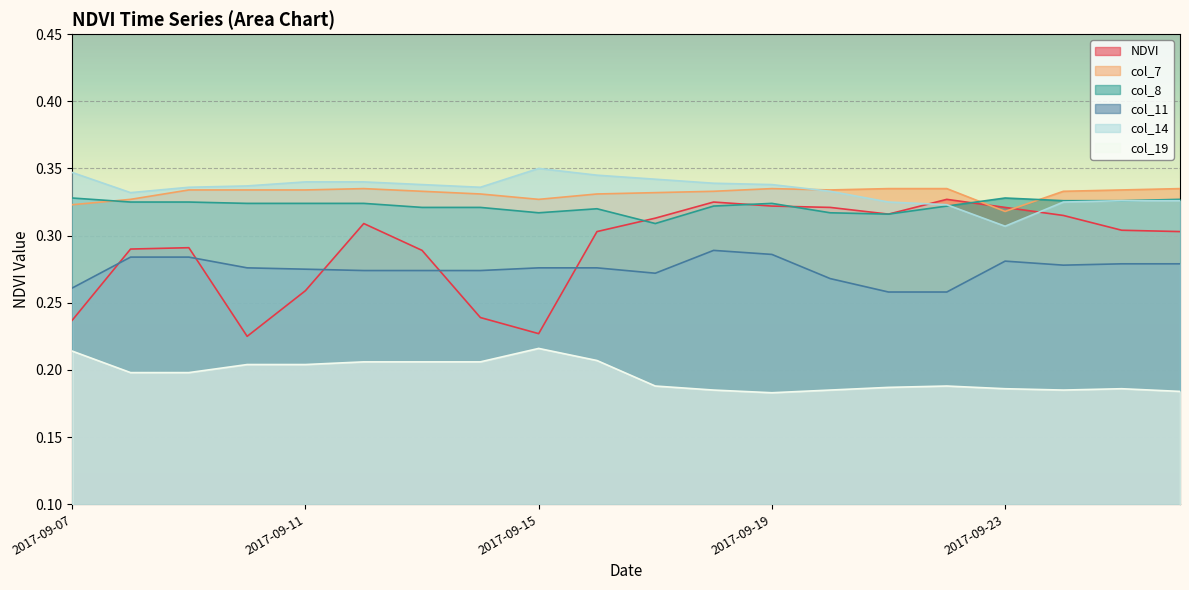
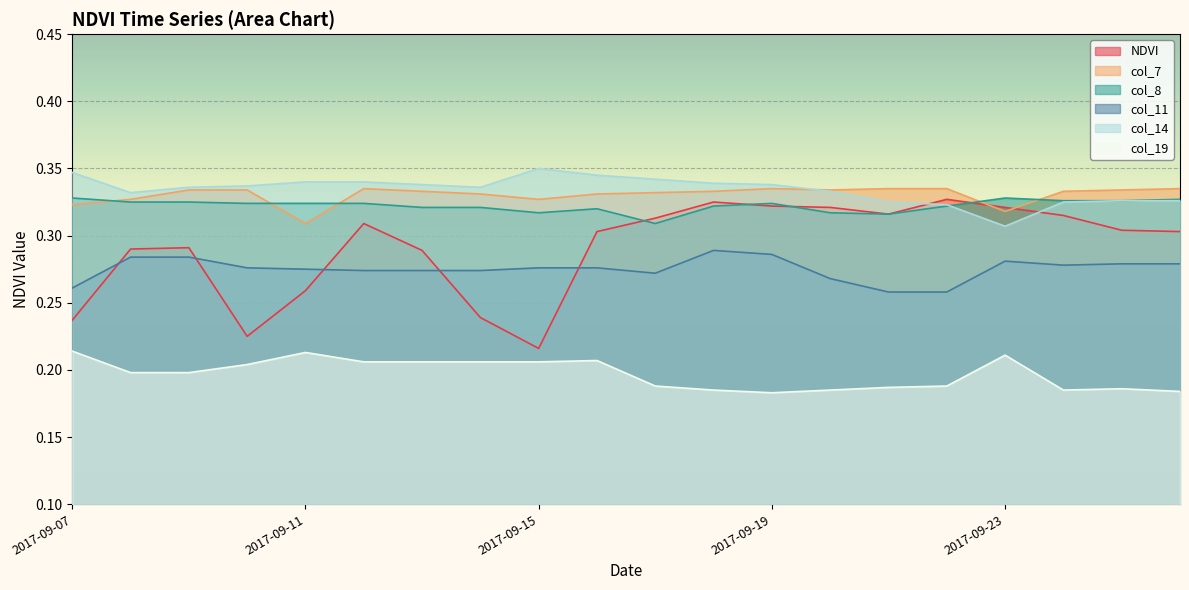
col_7, 2017-09-11: 0.334 -> 0.309
col_19, 2017-09-11: 0.204 -> 0.213
NDVI, 2017-09-15: 0.227 -> 0.216
col_19, 2017-09-15: 0.216 -> 0.206
col_19, 2017-09-23: 0.186 -> 0.211
